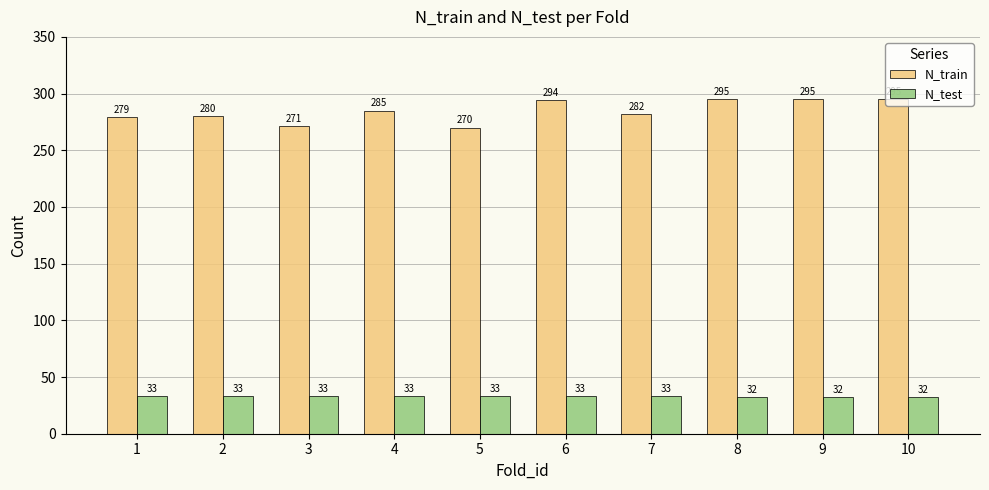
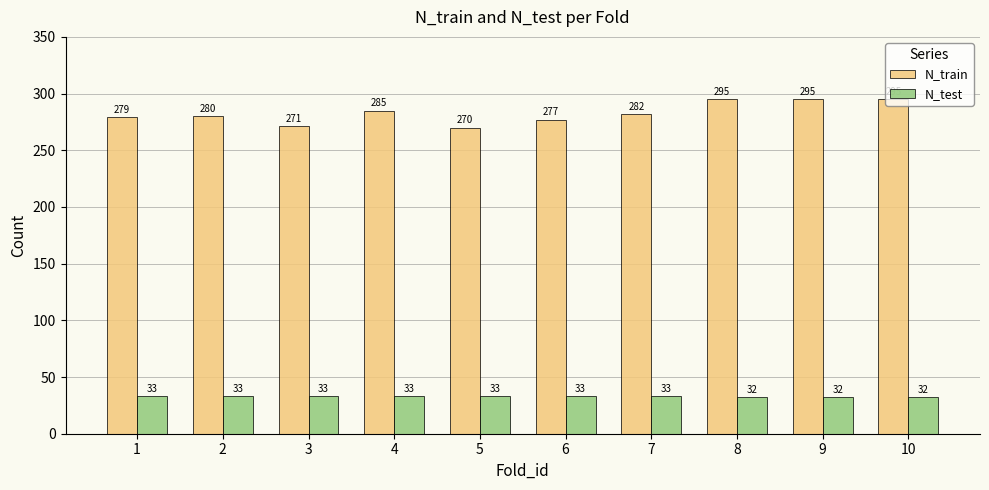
N_train, 6: 294 -> 277
